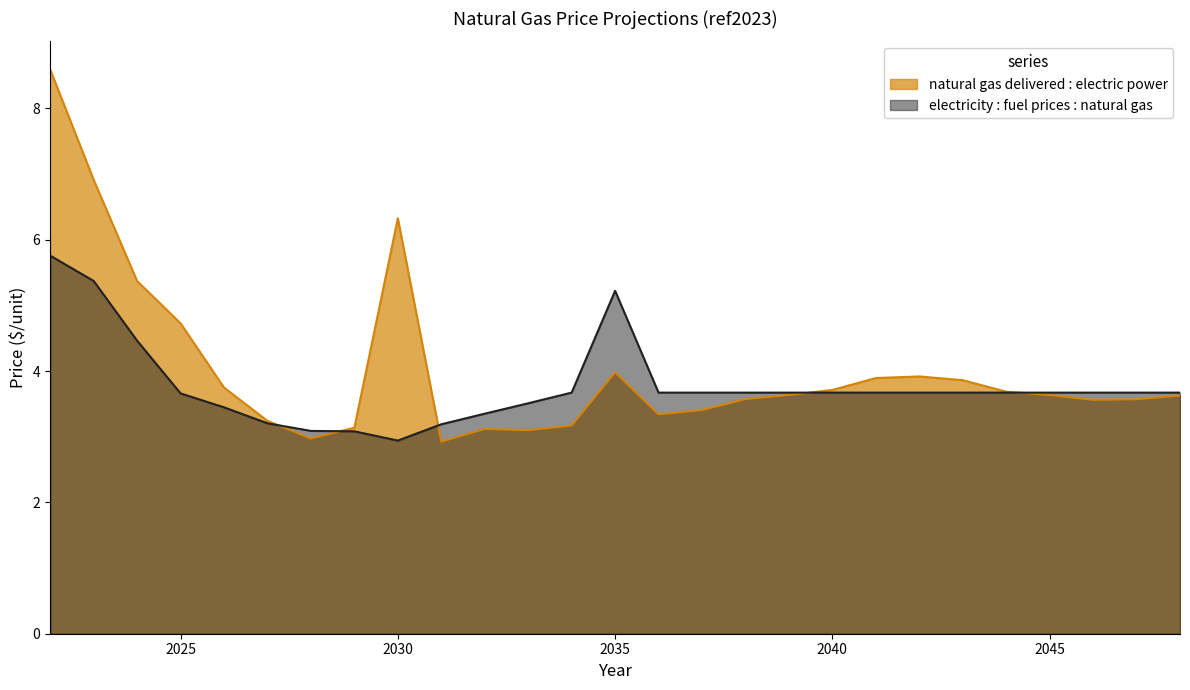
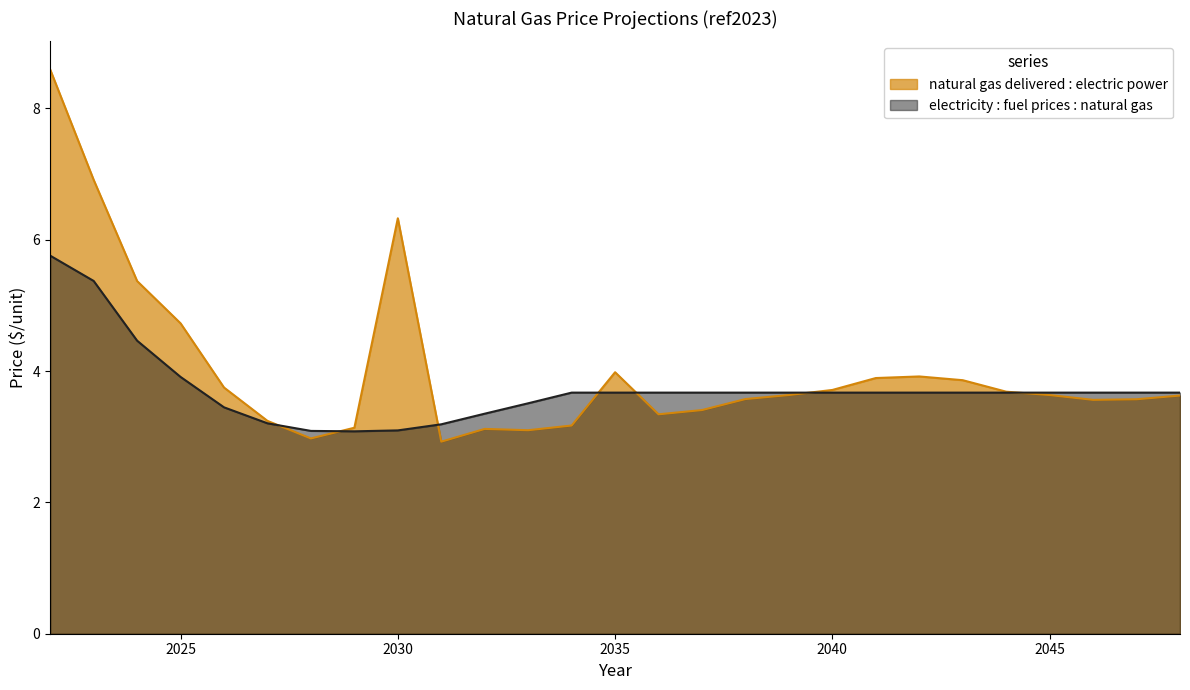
electricity : fuel prices : natural gas, 2025: 3.7 -> 3.9
electricity : fuel prices : natural gas, 2030: 2.9 -> 3.1
electricity : fuel prices : natural gas, 2035: 5.2 -> 3.7
